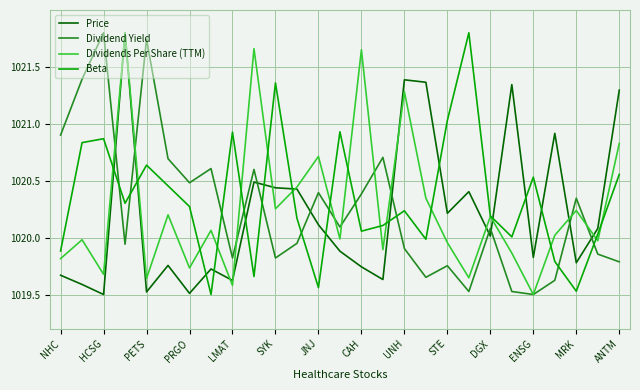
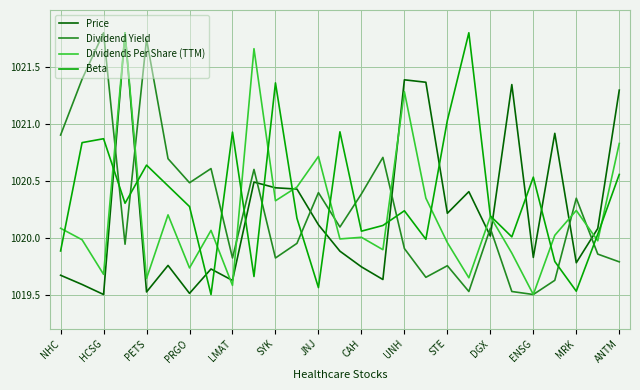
Dividends Per Share (TTM), NHC: 1019.82 -> 1020.08
Dividends Per Share (TTM), SYK: 1020.25 -> 1020.32
Dividends Per Share (TTM), CAH: 1021.65 -> 1020.00
